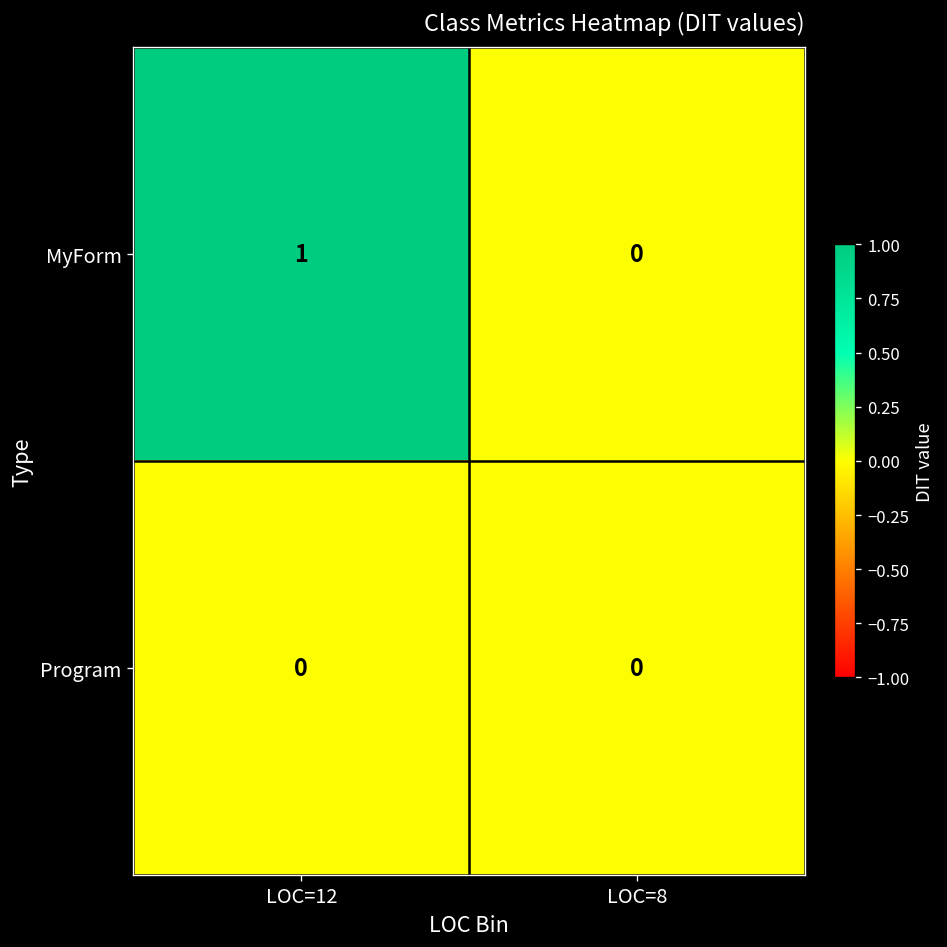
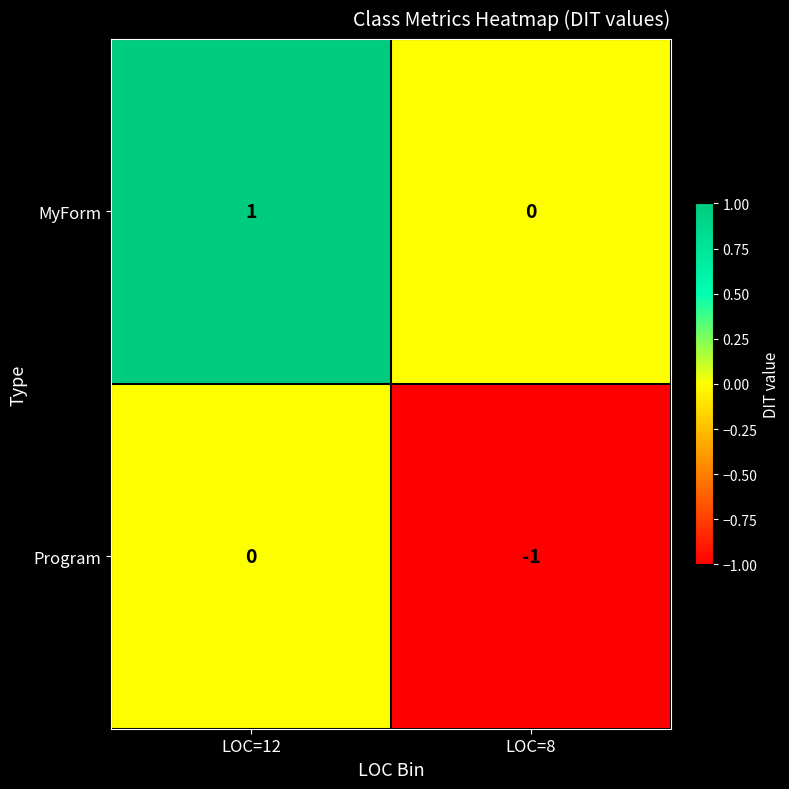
Program, LOC=8: 0 -> -1
